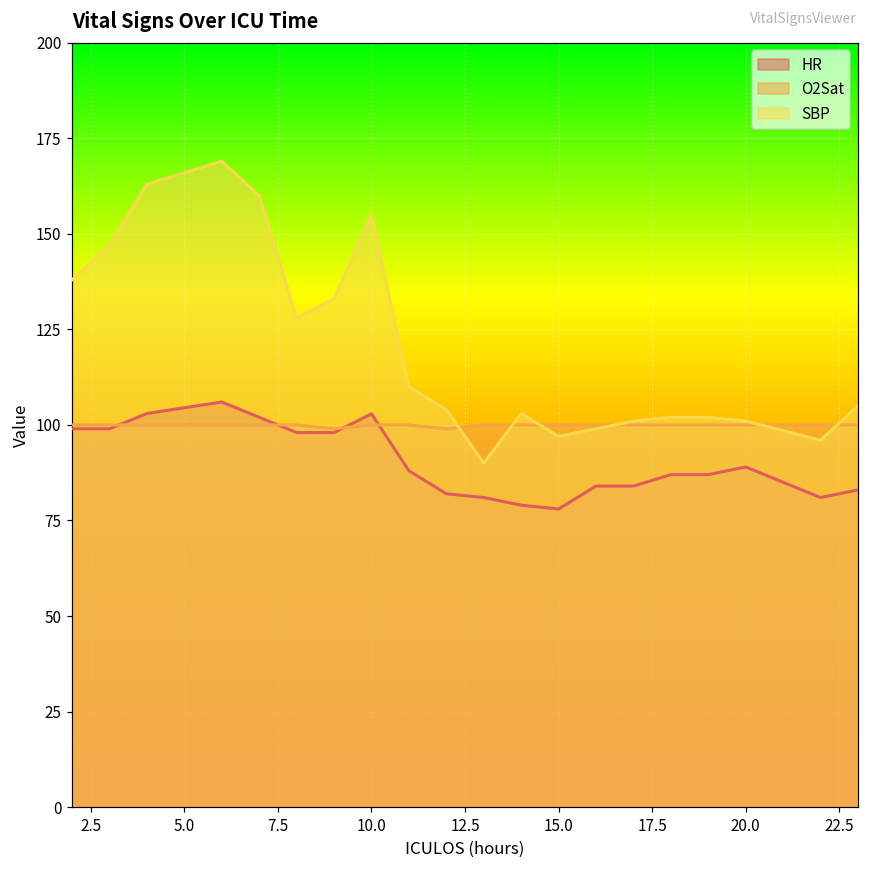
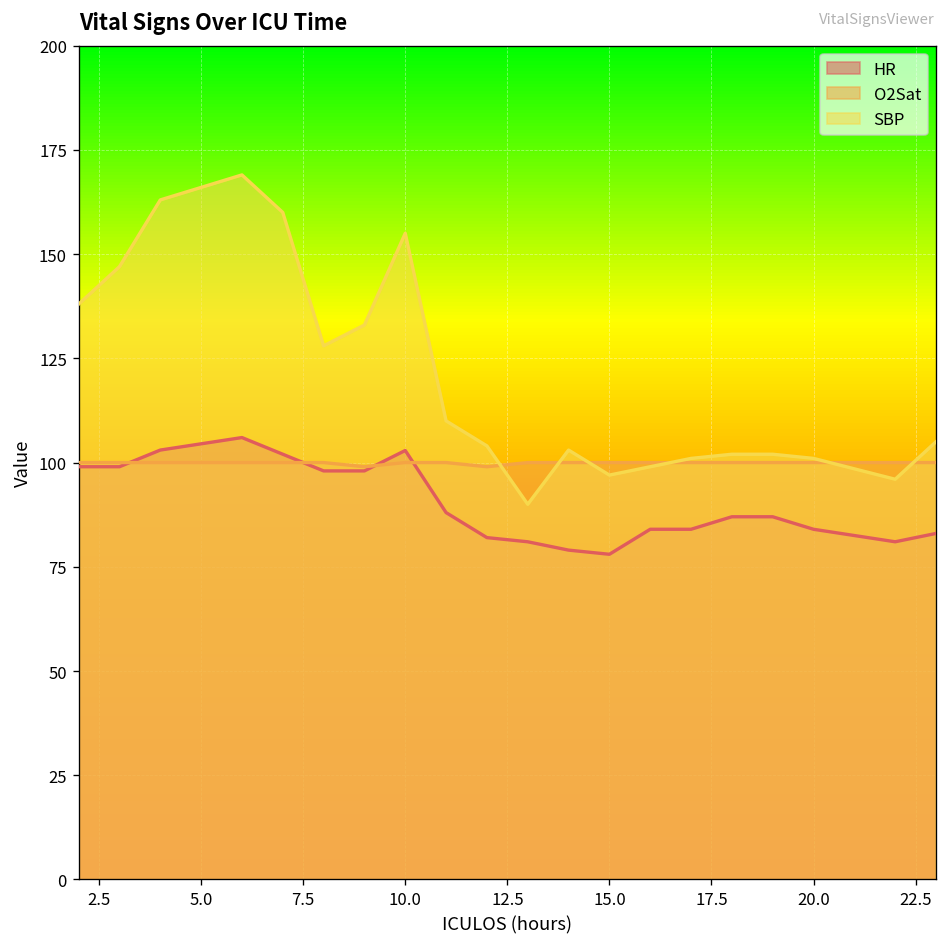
HR, 20.0: 89 -> 84
